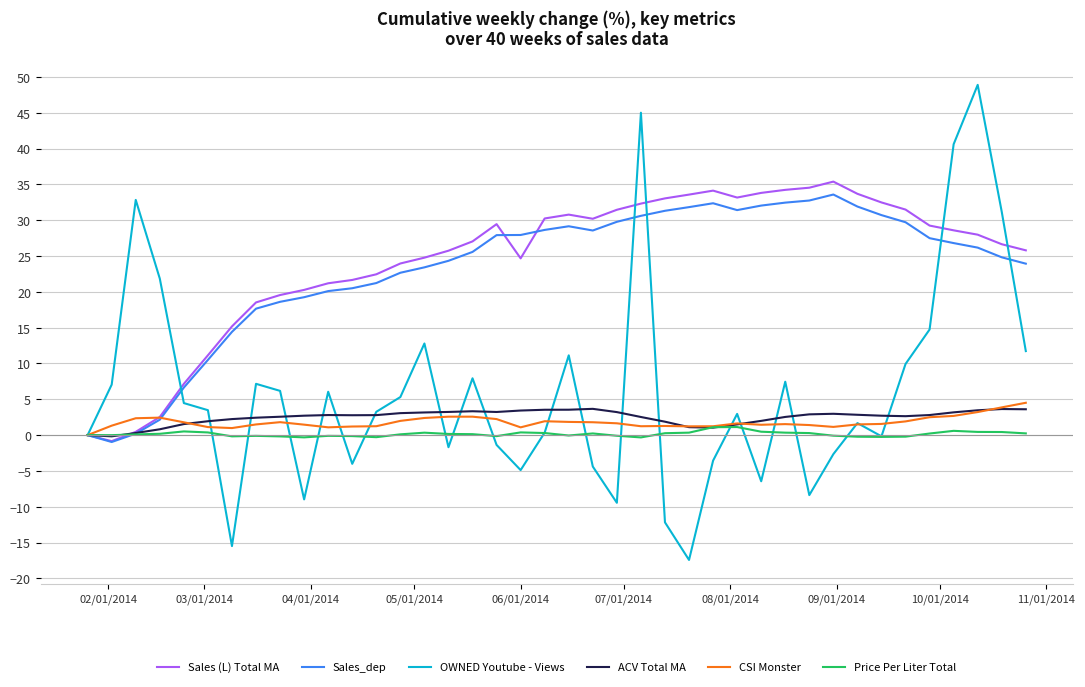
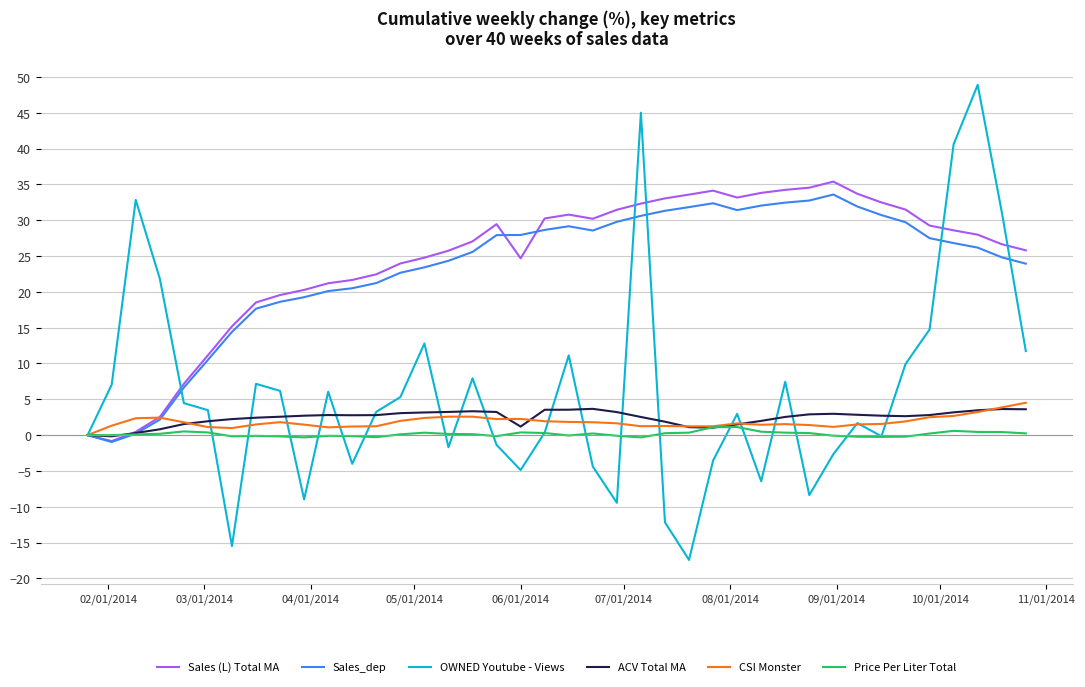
ACV Total MA, 06/01/2014: 3 -> 1
CSI Monster, 06/01/2014: 1 -> 2
